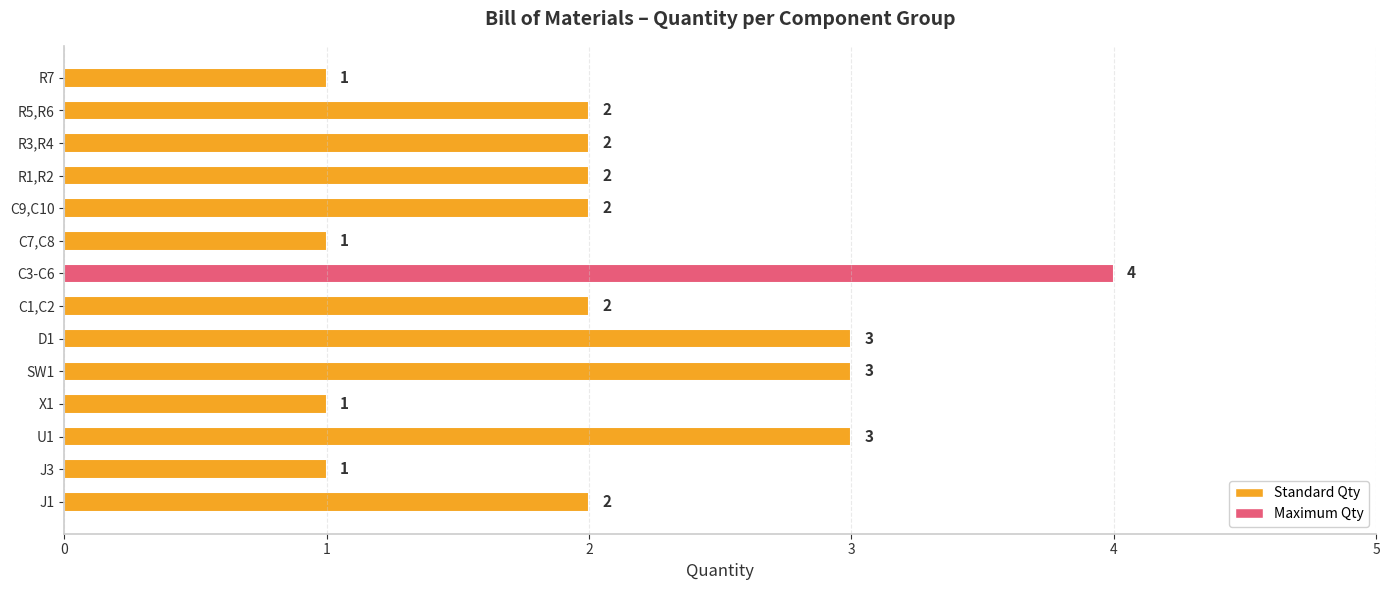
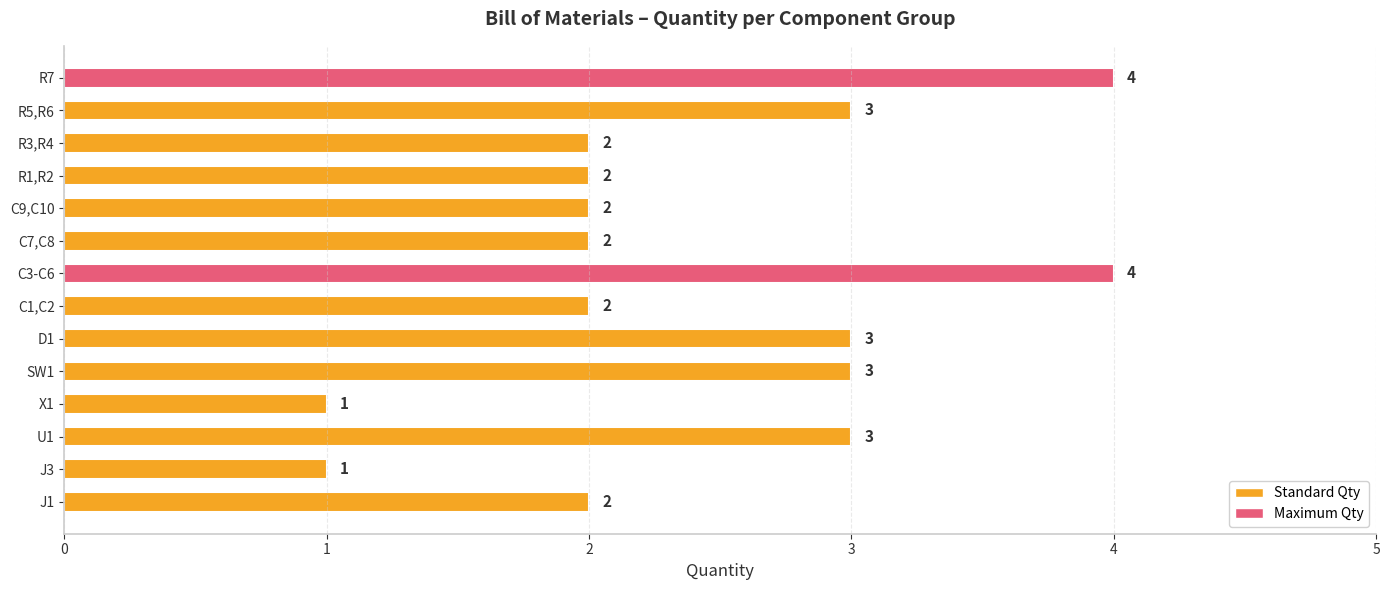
R7: 1 -> 4
R5,R6: 2 -> 3
C7,C8: 1 -> 2
